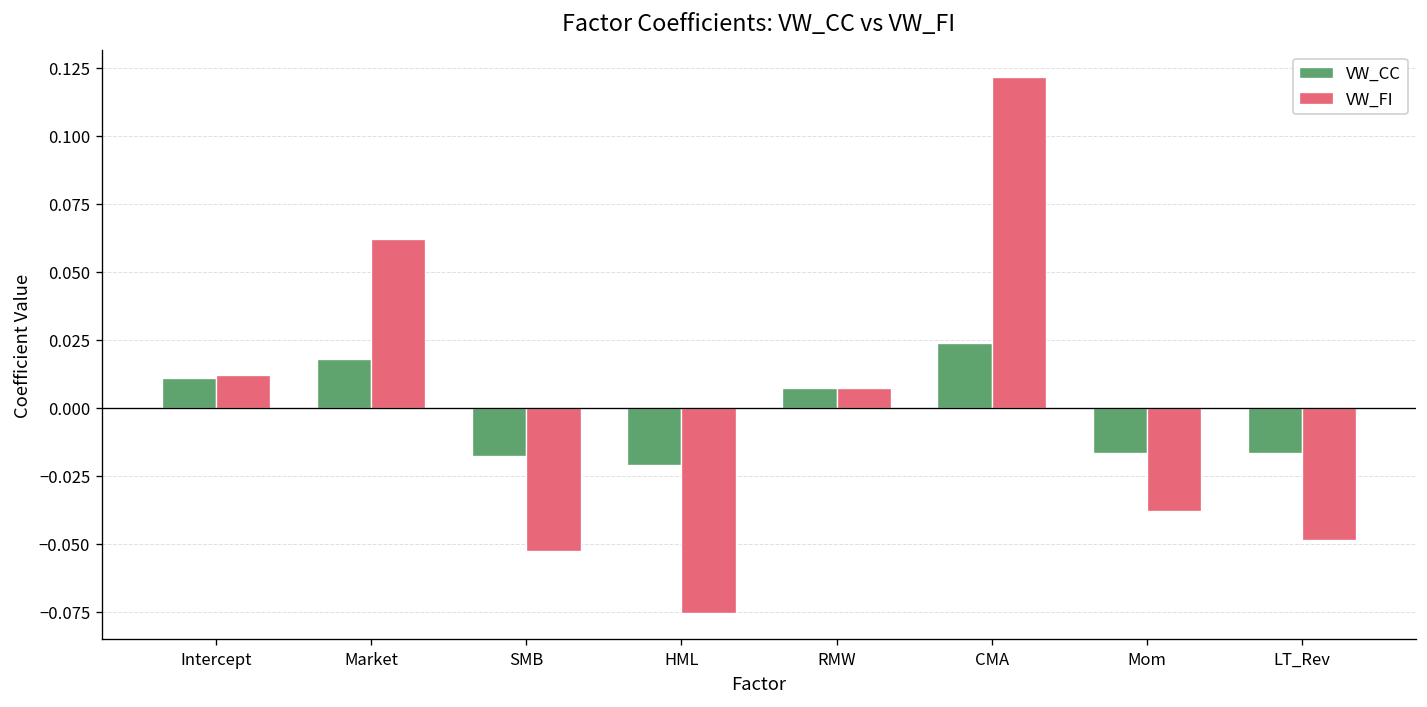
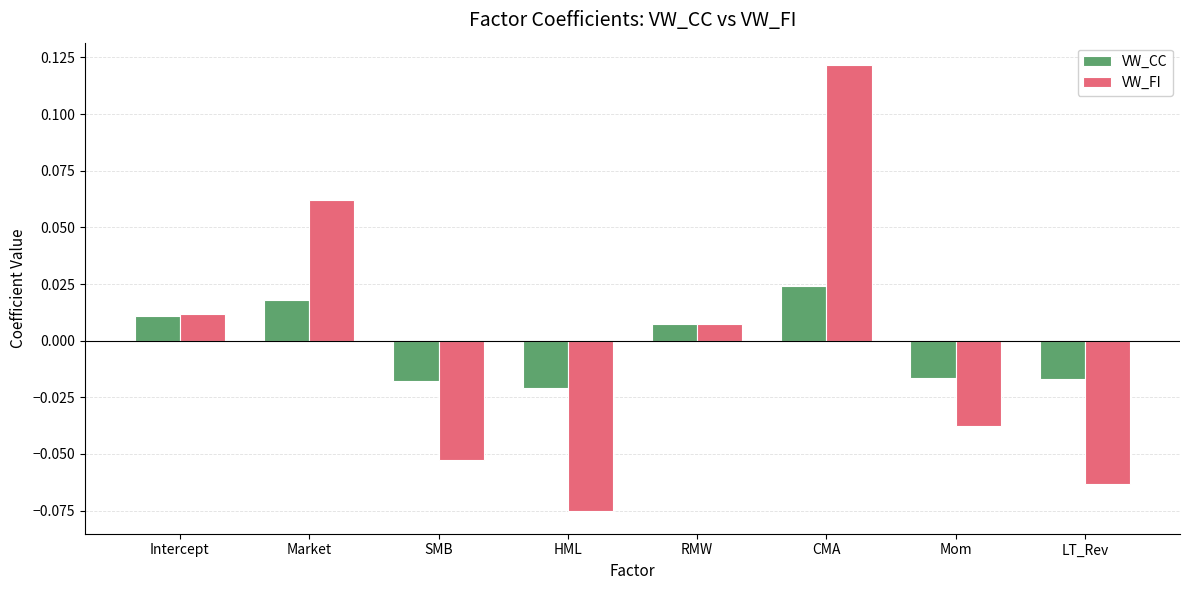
VW_FI, LT_Rev: -0.049 -> -0.063
